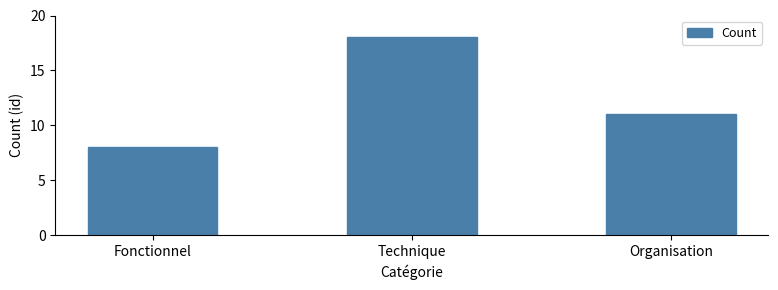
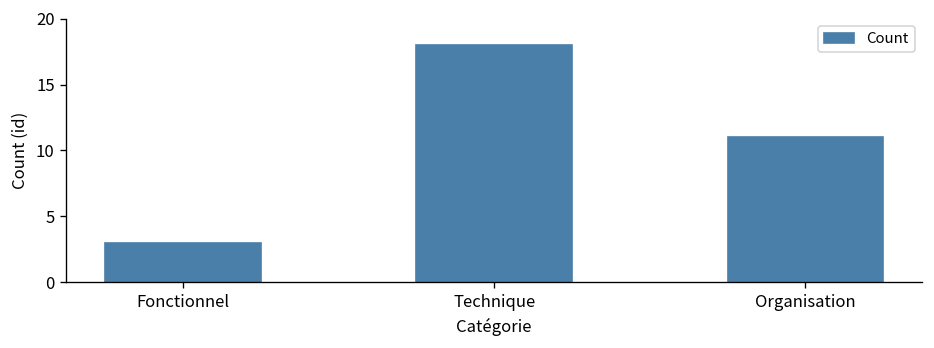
Fonctionnel: 8 -> 3
